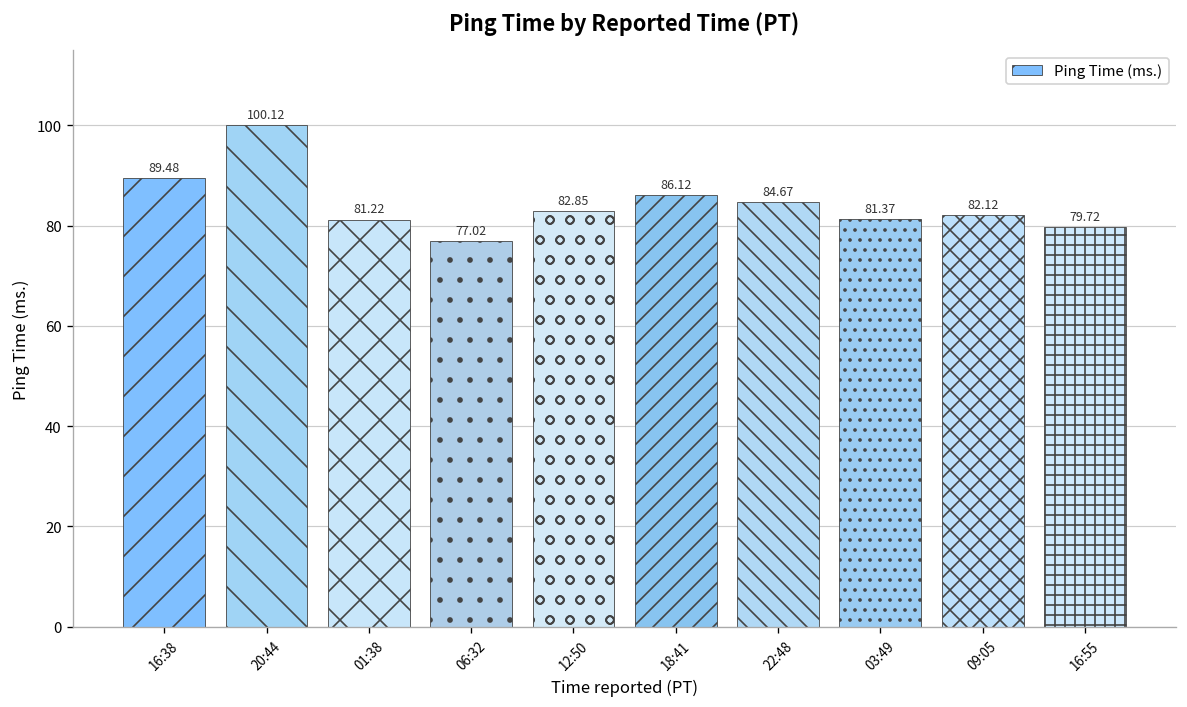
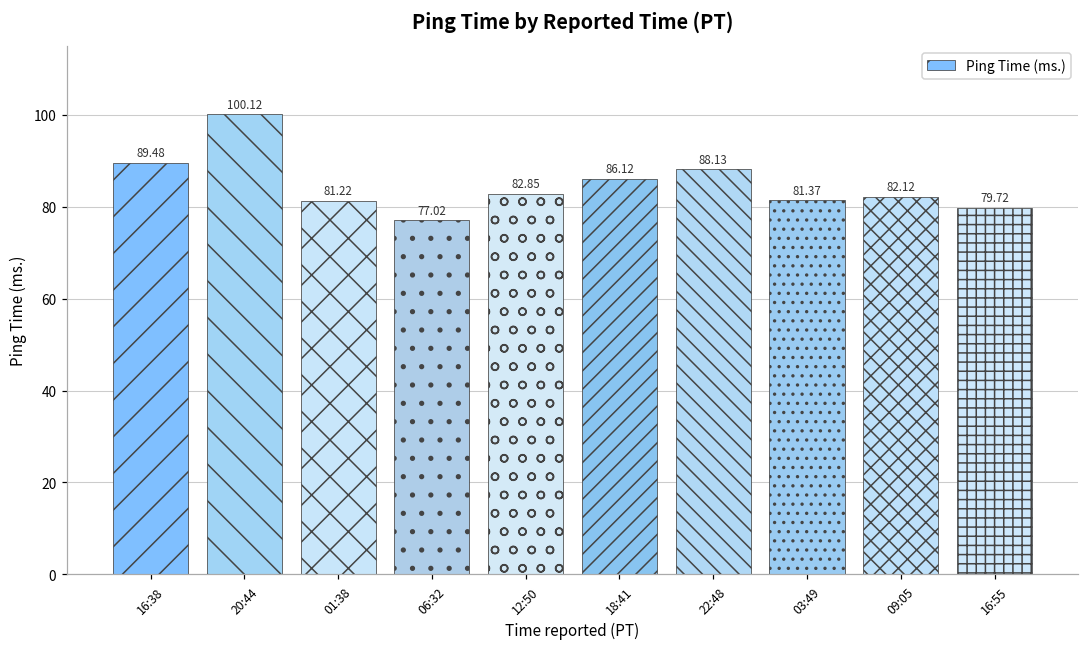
22:48: 84.67 -> 88.13
